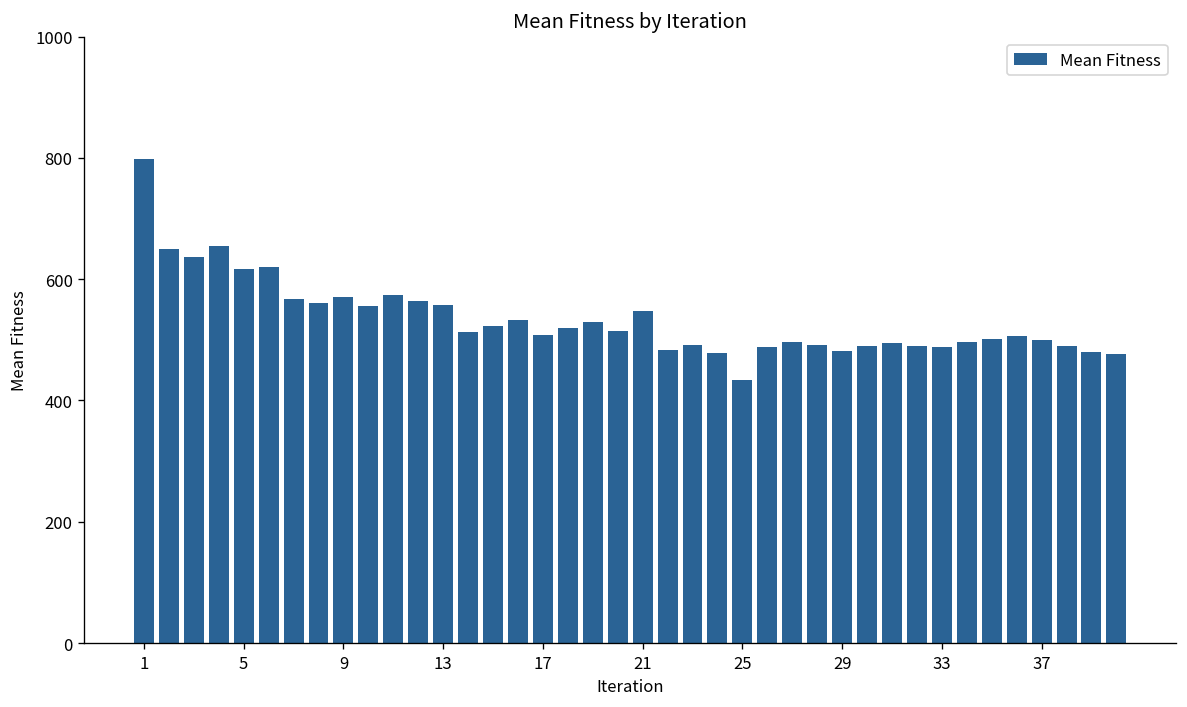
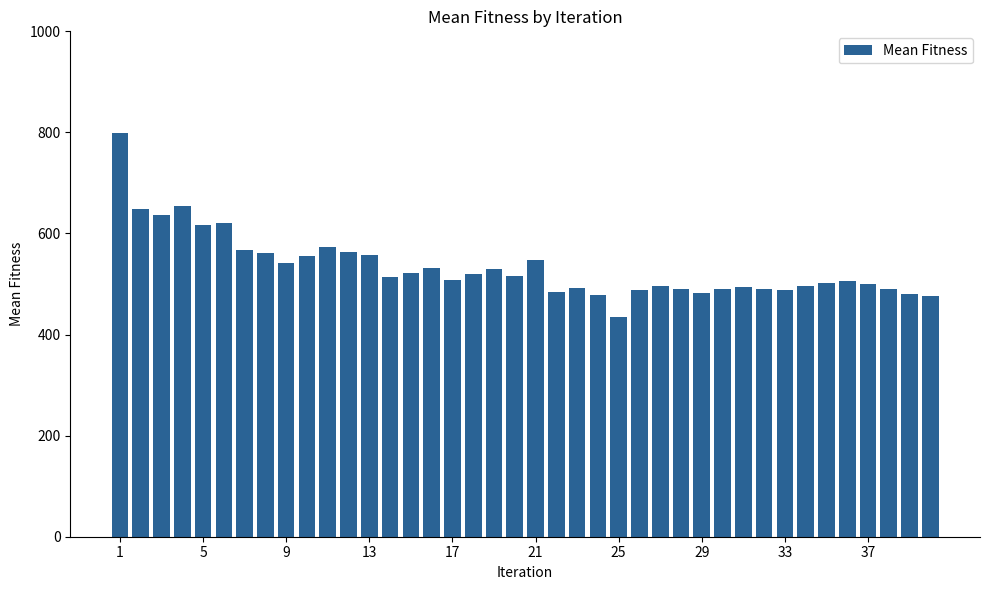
9: 570 -> 540
